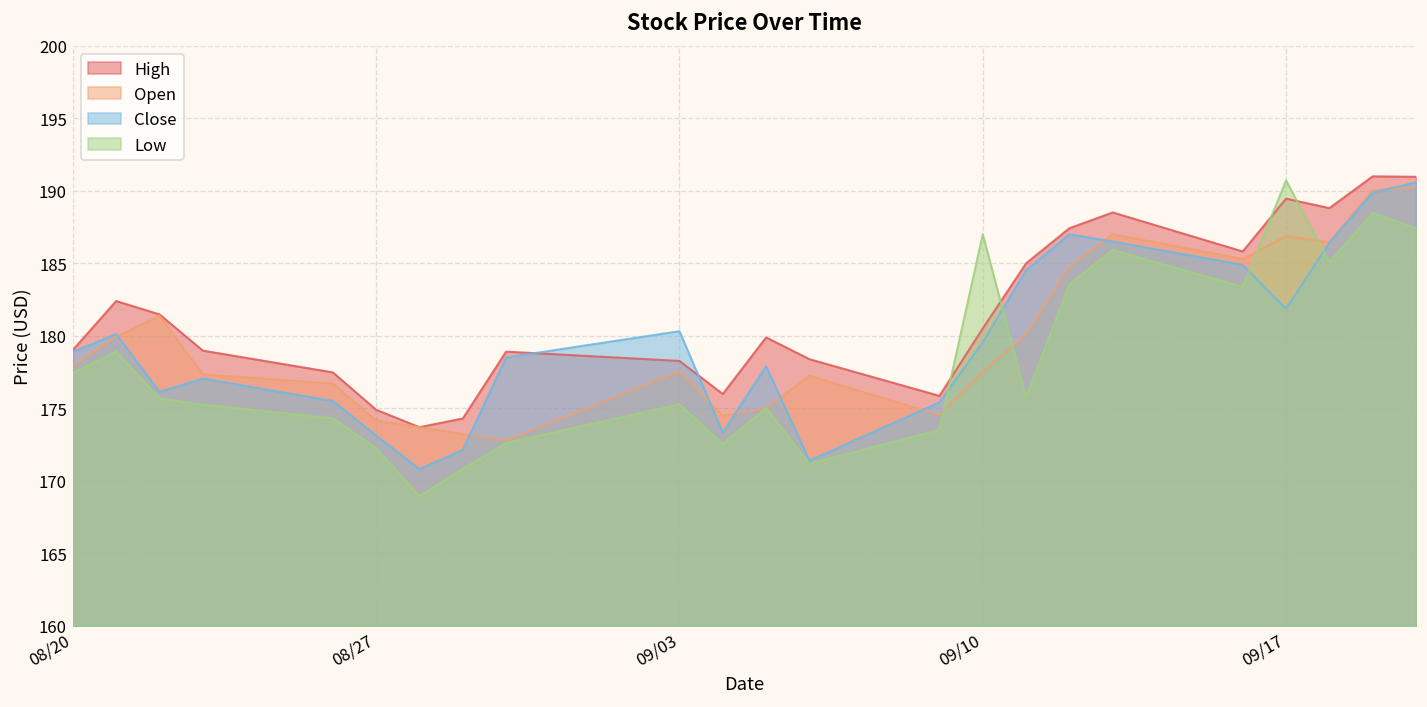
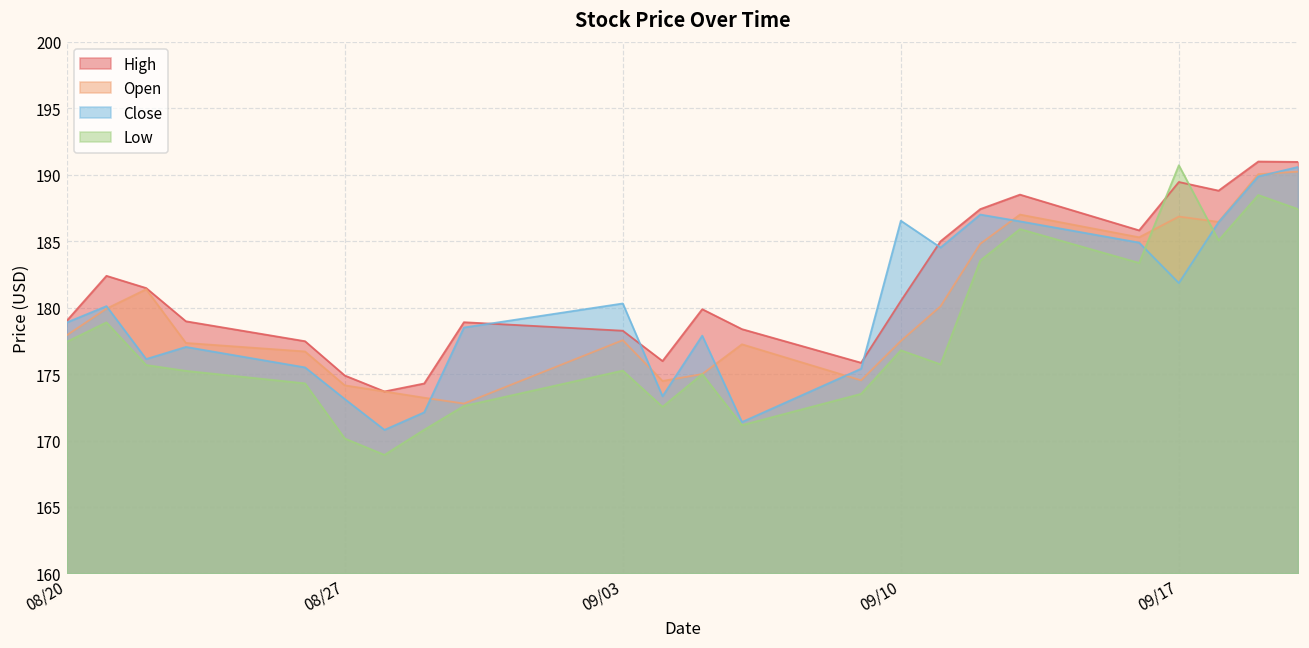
Low, 08/27: 172.3 -> 170.2
Close, 09/10: 179.6 -> 186.5
Low, 09/10: 187.0 -> 176.8
